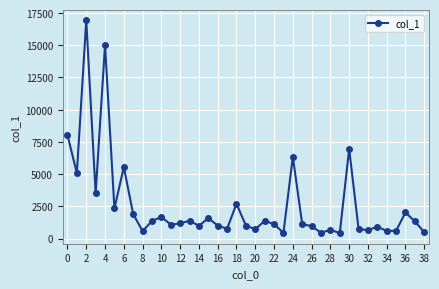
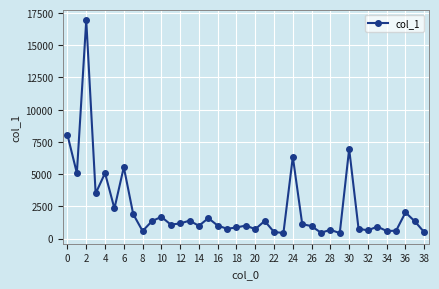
4: 15000 -> 5100
18: 2700 -> 900
22: 1100 -> 500
